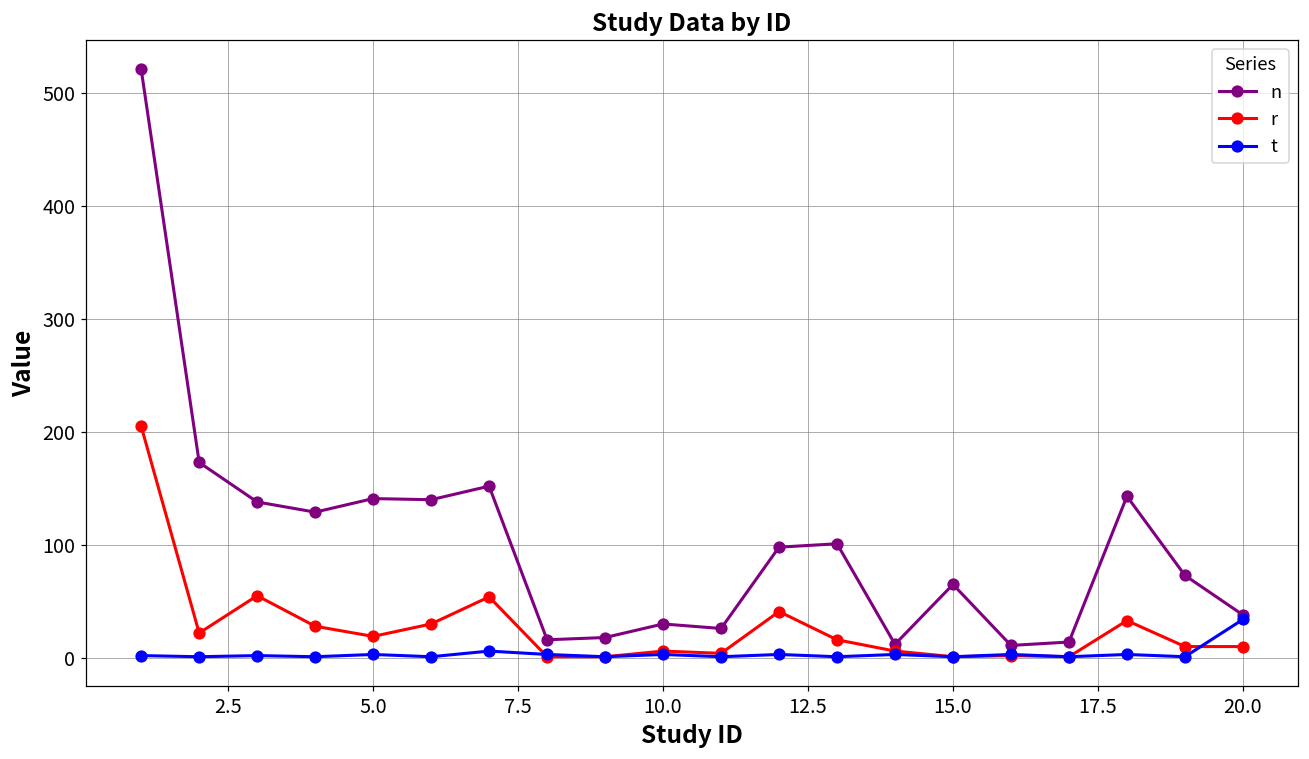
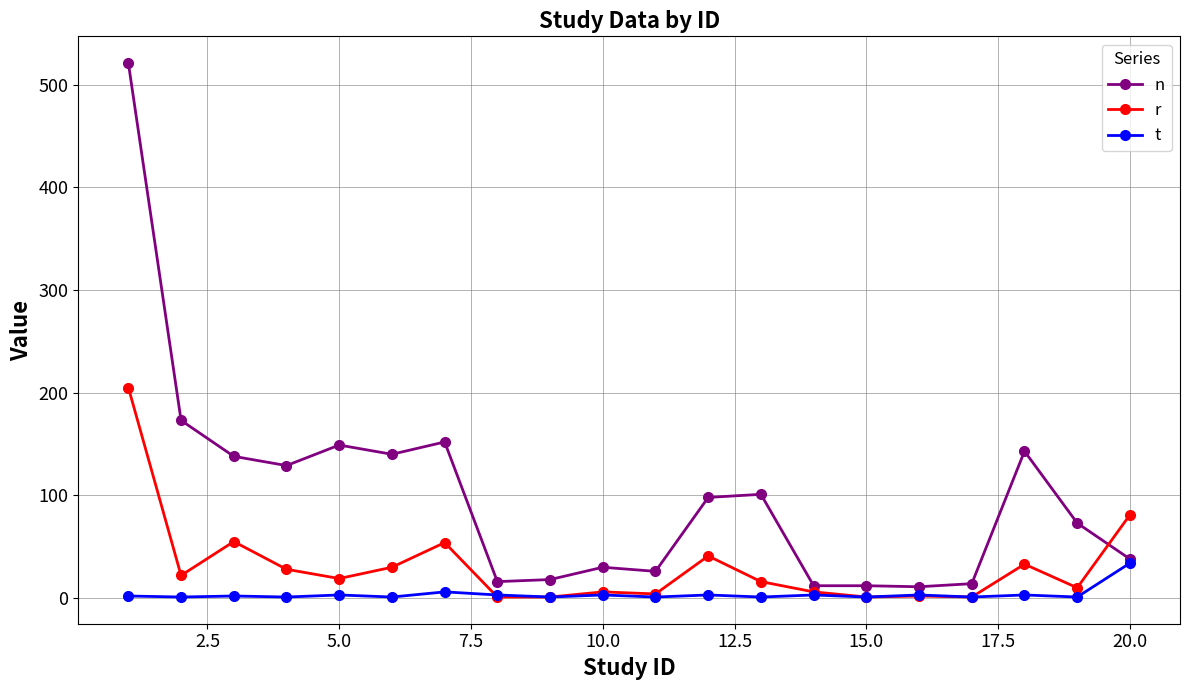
n, 5.0: 141 -> 149
n, 15.0: 65 -> 12
r, 20.0: 10 -> 81
